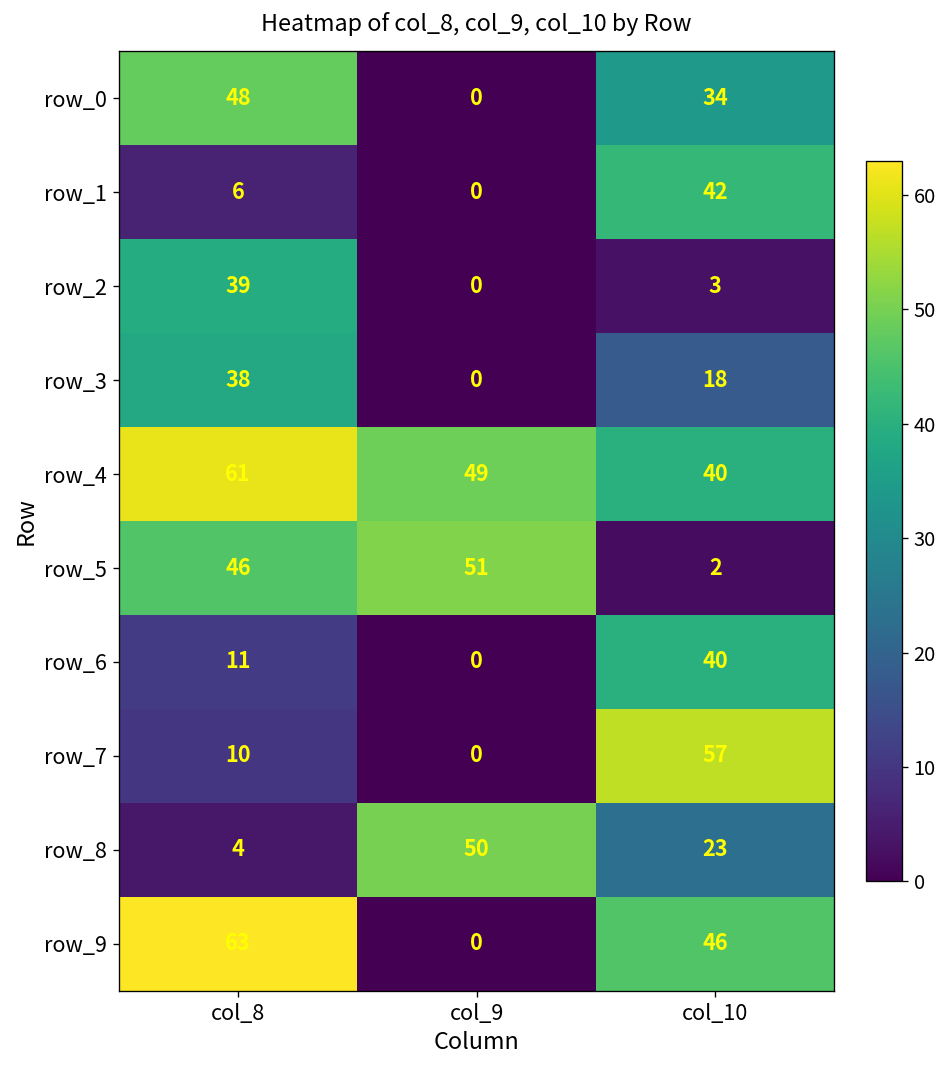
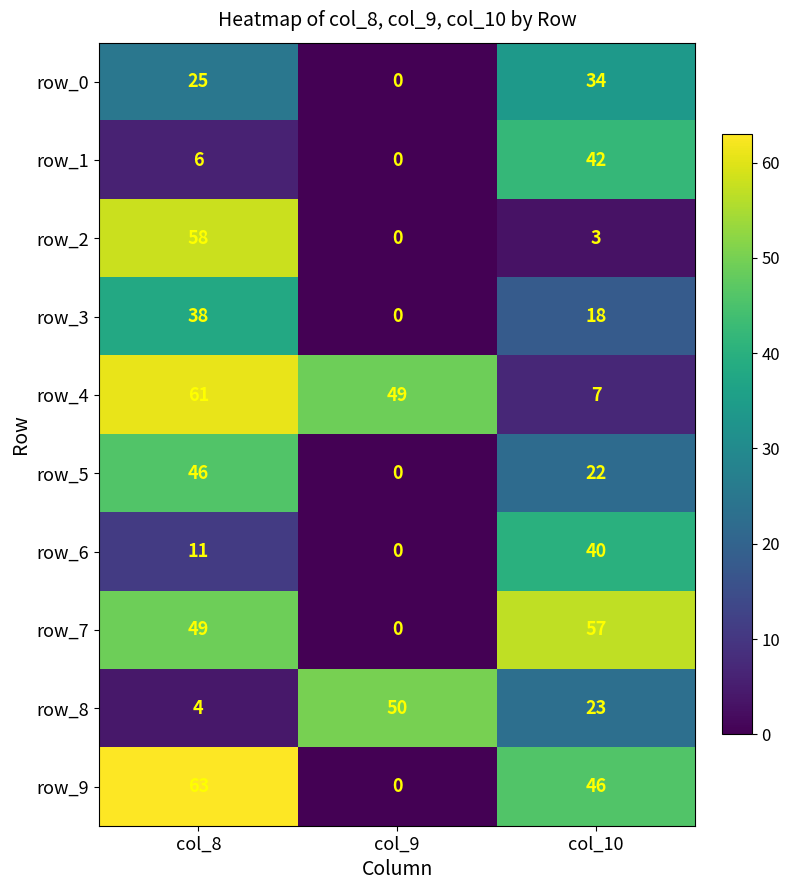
row_0, col_8: 48 -> 25
row_2, col_8: 39 -> 58
row_4, col_10: 40 -> 7
row_5, col_9: 51 -> 0
row_5, col_10: 2 -> 22
row_7, col_8: 10 -> 49
